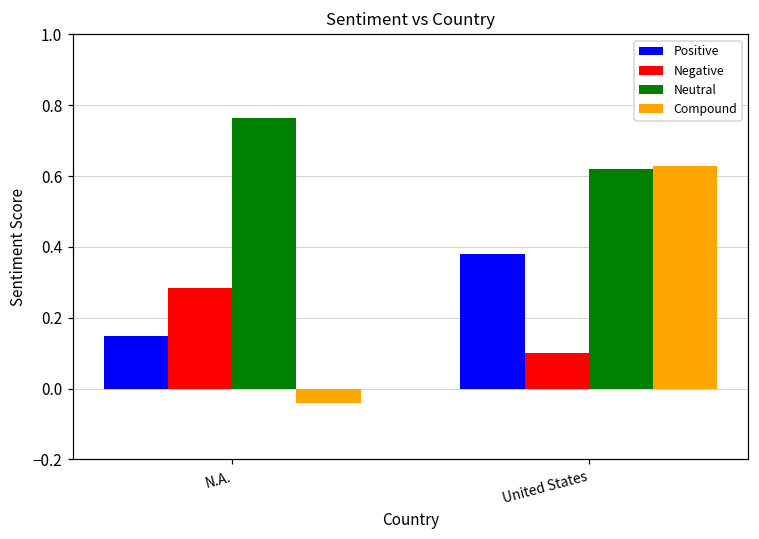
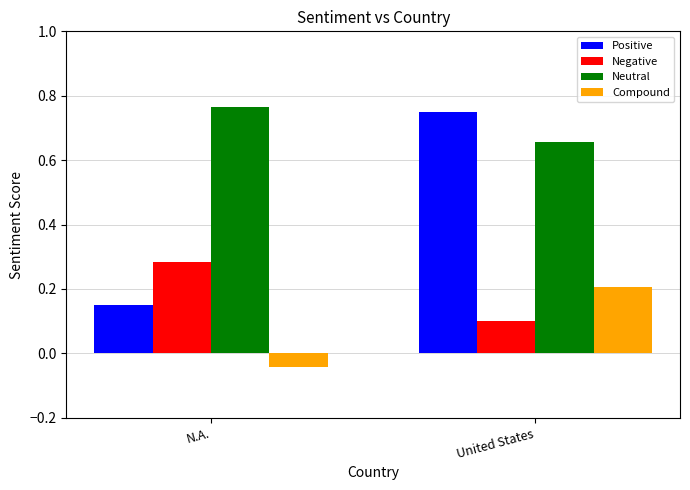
Positive, United States: 0.38 -> 0.75
Neutral, United States: 0.62 -> 0.66
Compound, United States: 0.63 -> 0.21
